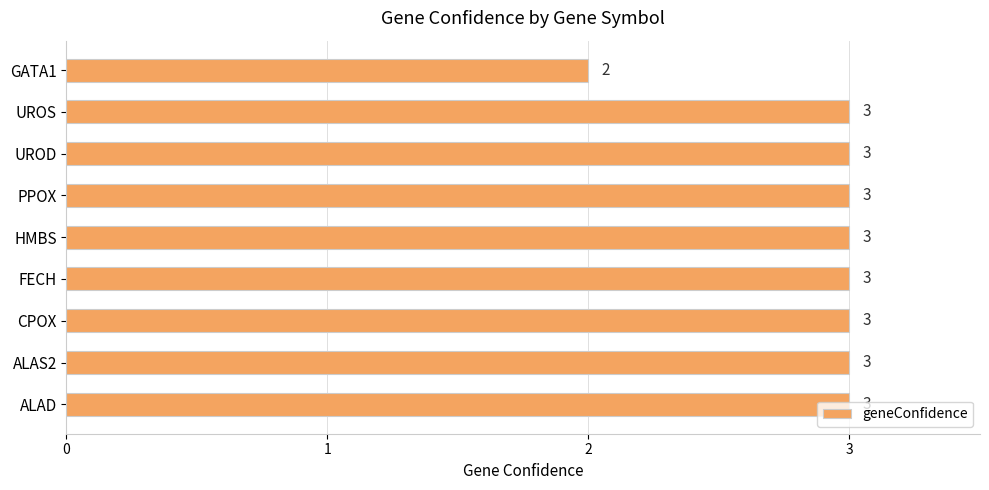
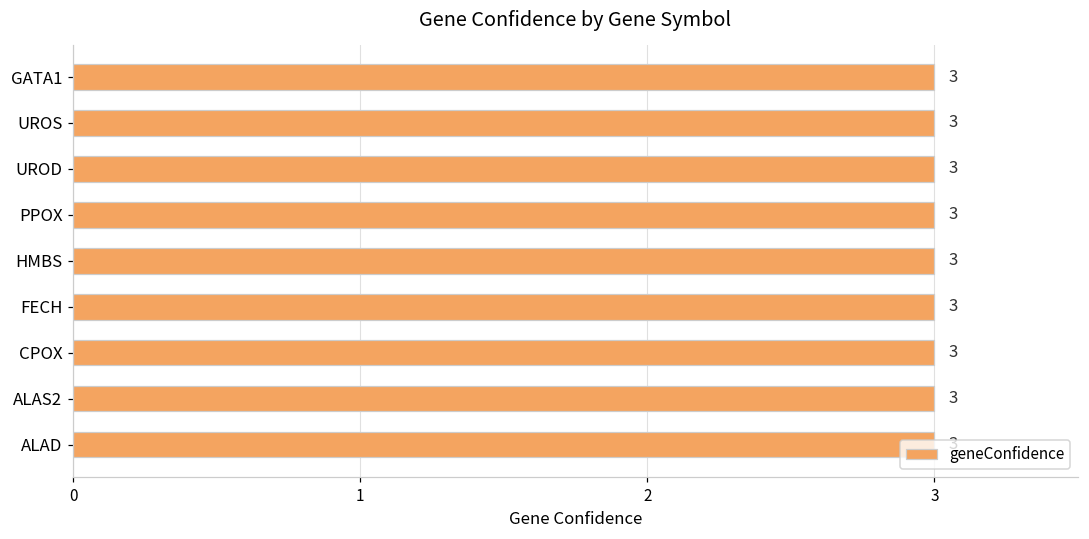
GATA1: 2 -> 3
